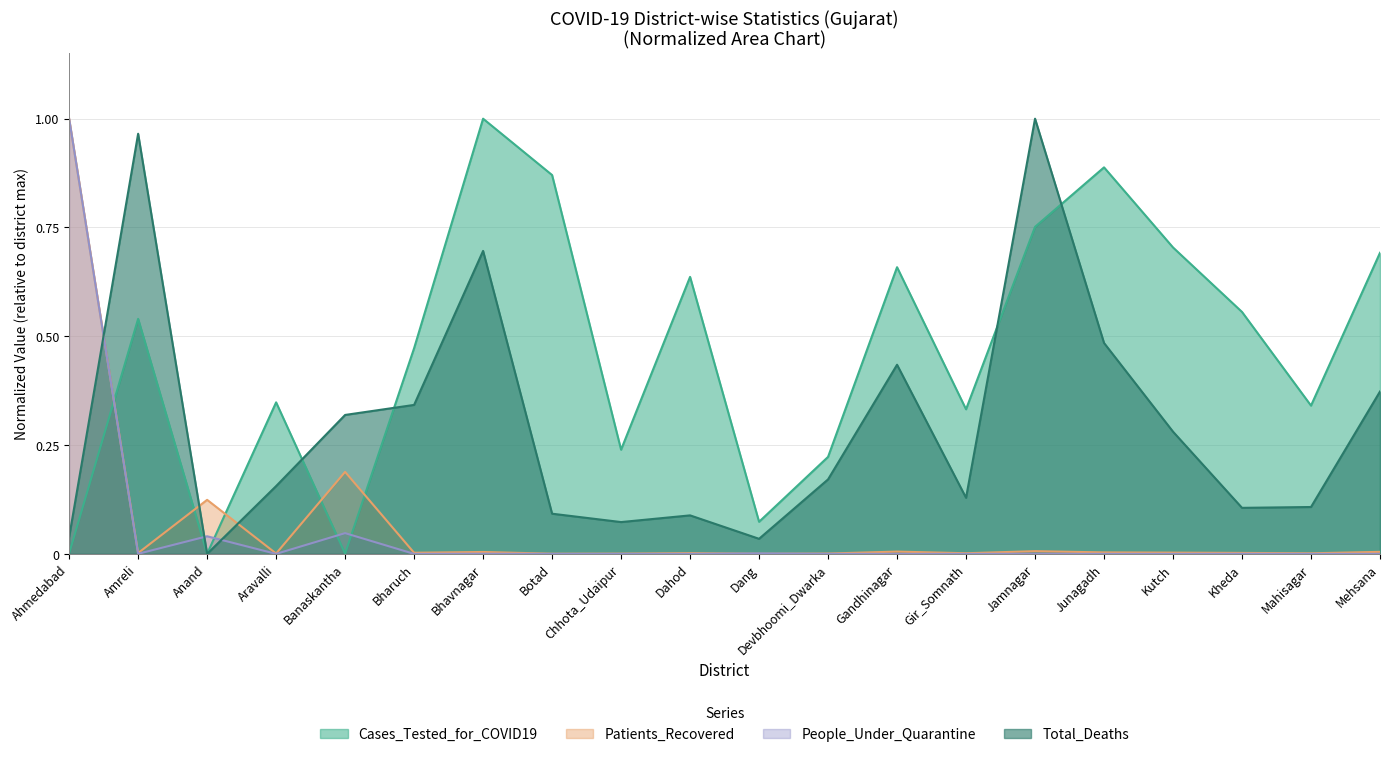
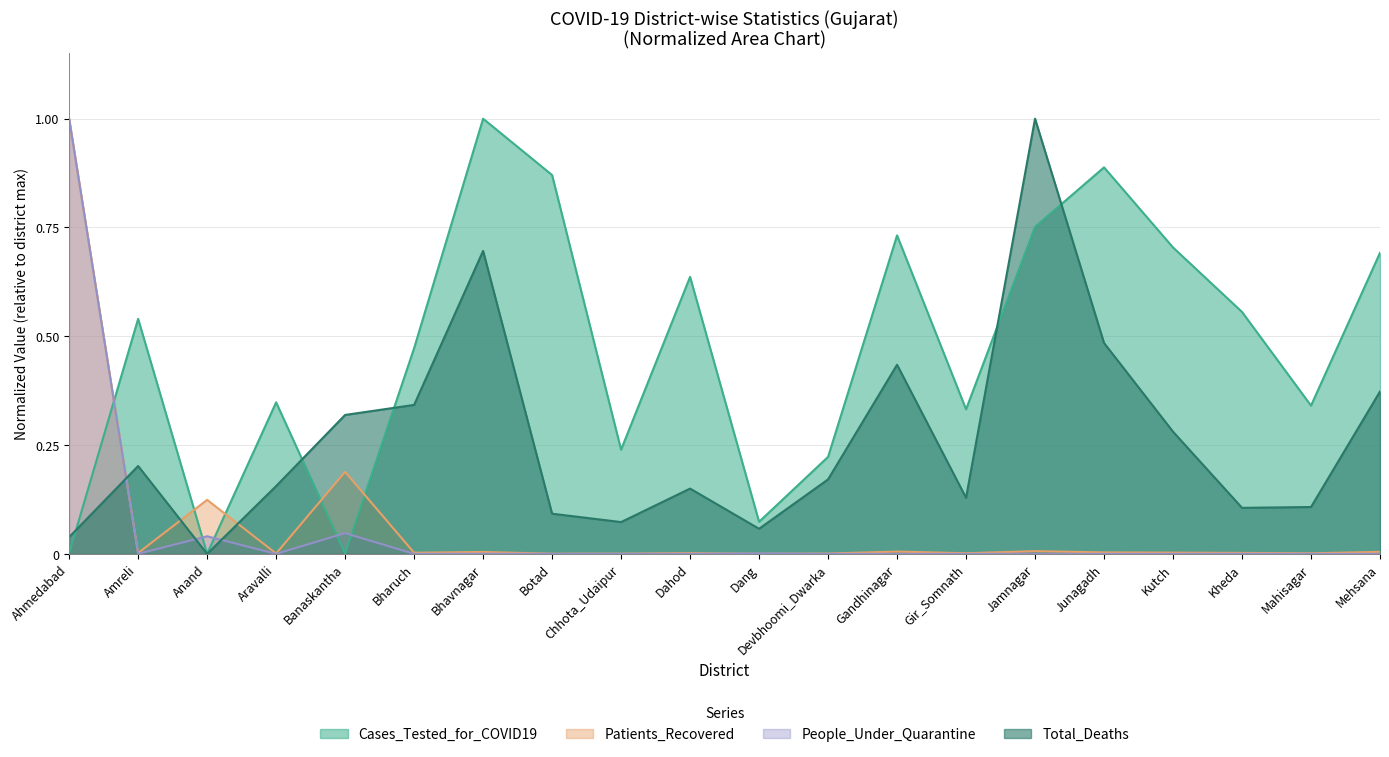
Total_Deaths, Amreli: 0.97 -> 0.20
Total_Deaths, Dahod: 0.09 -> 0.15
Total_Deaths, Dang: 0.03 -> 0.06
Cases_Tested_for_COVID19, Gandhinagar: 0.66 -> 0.73
